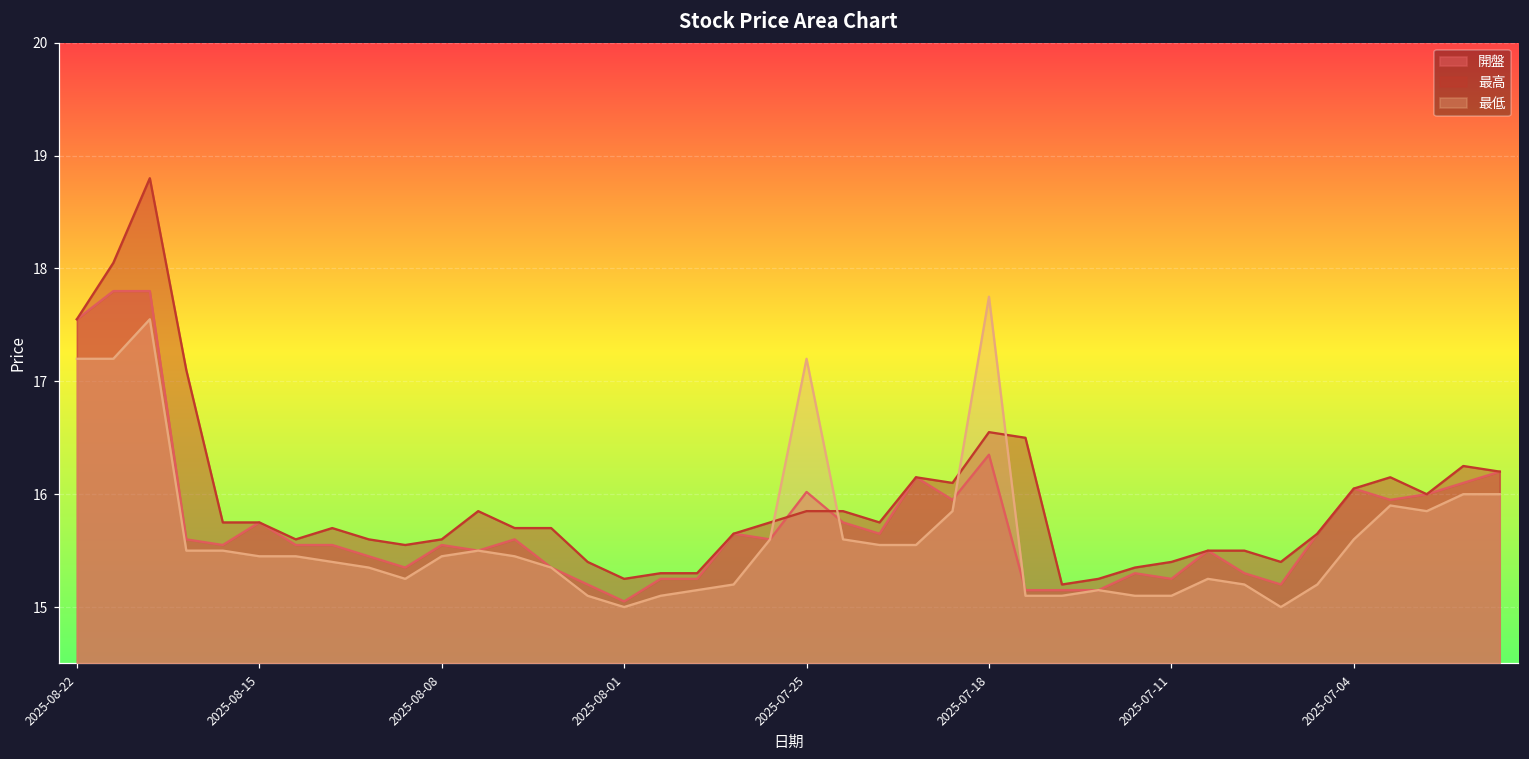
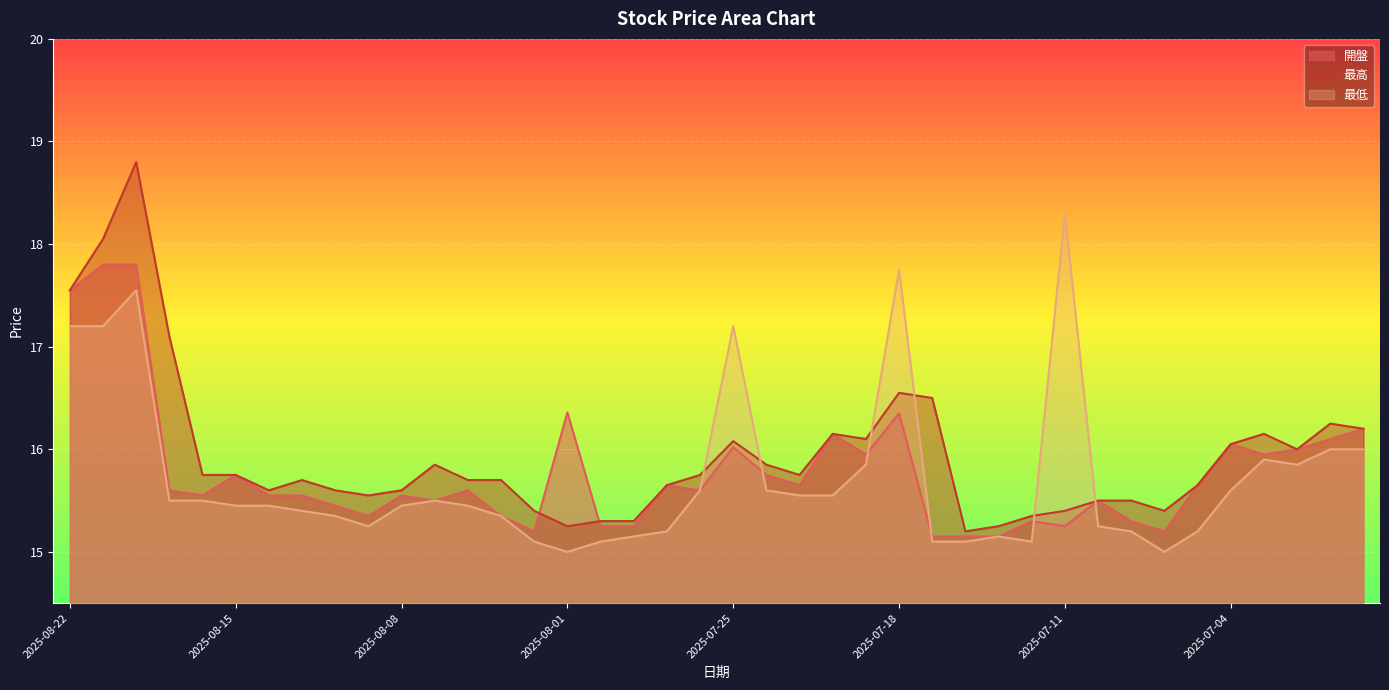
開盤, 2025-08-01: 15.05 -> 16.36
最高, 2025-07-25: 15.85 -> 16.08
最低, 2025-07-11: 15.1 -> 18.3
